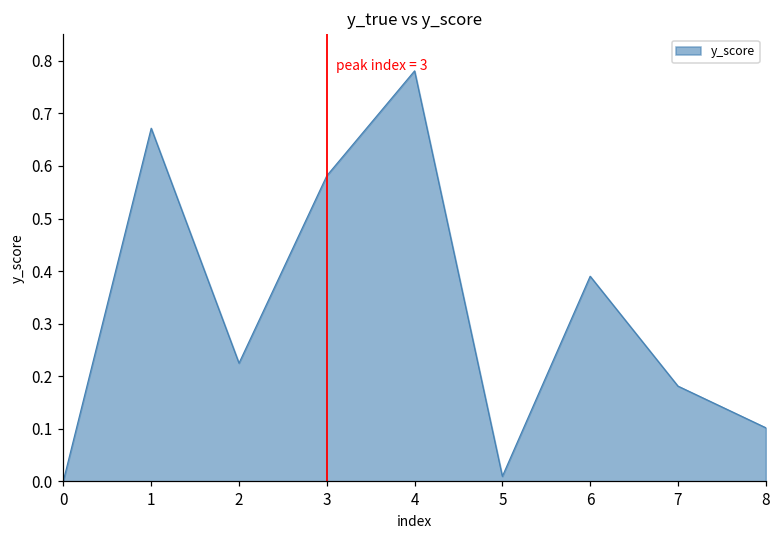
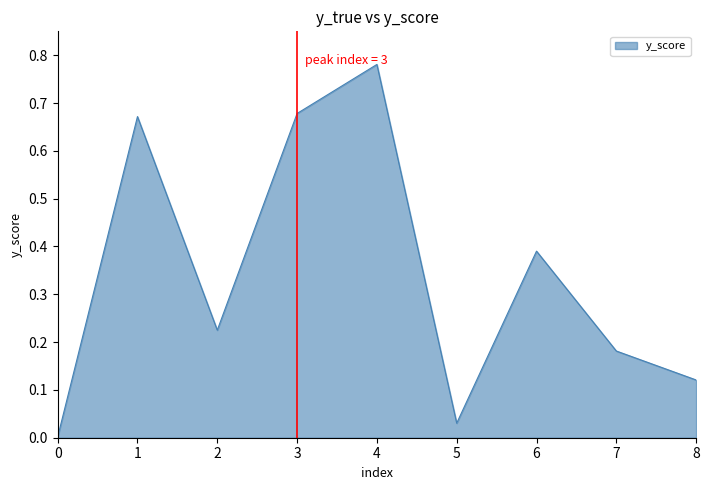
3: 0.58 -> 0.68
5: 0.01 -> 0.03
8: 0.10 -> 0.12
